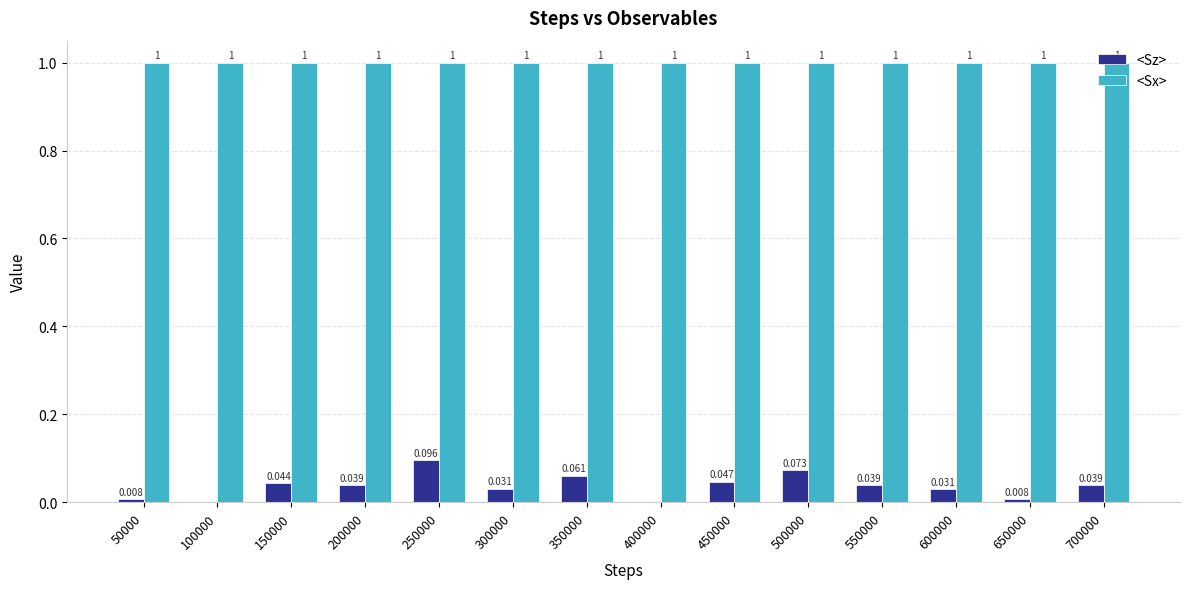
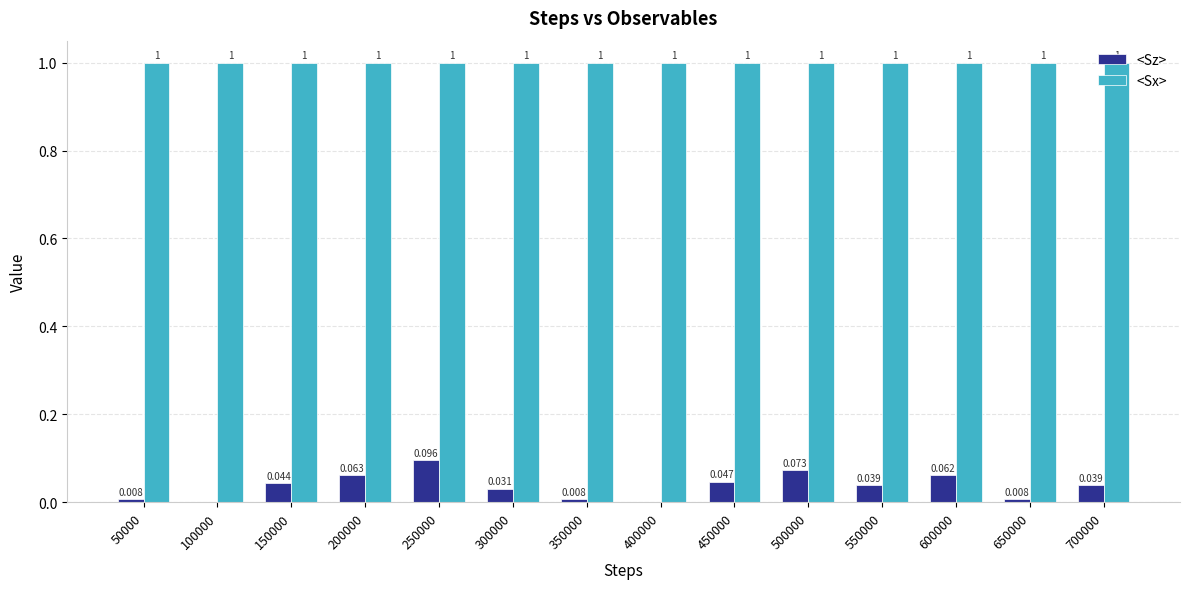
<Sz>, 200000: 0.039 -> 0.063
<Sz>, 350000: 0.061 -> 0.008
<Sz>, 600000: 0.031 -> 0.062
